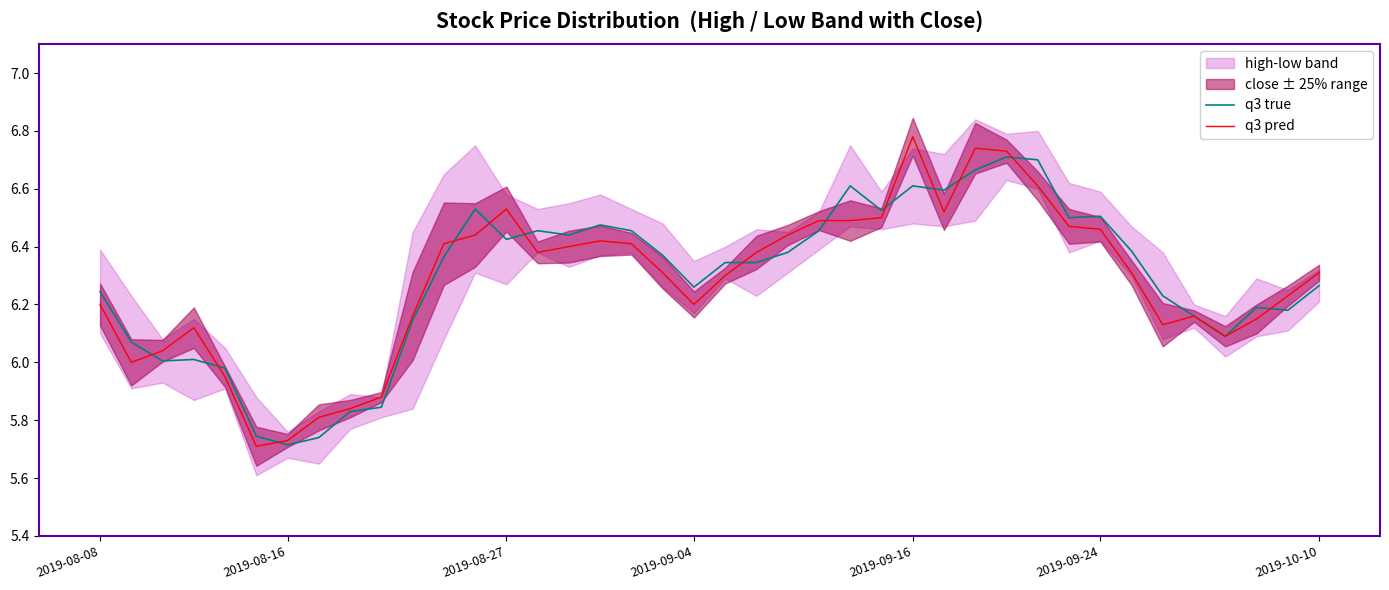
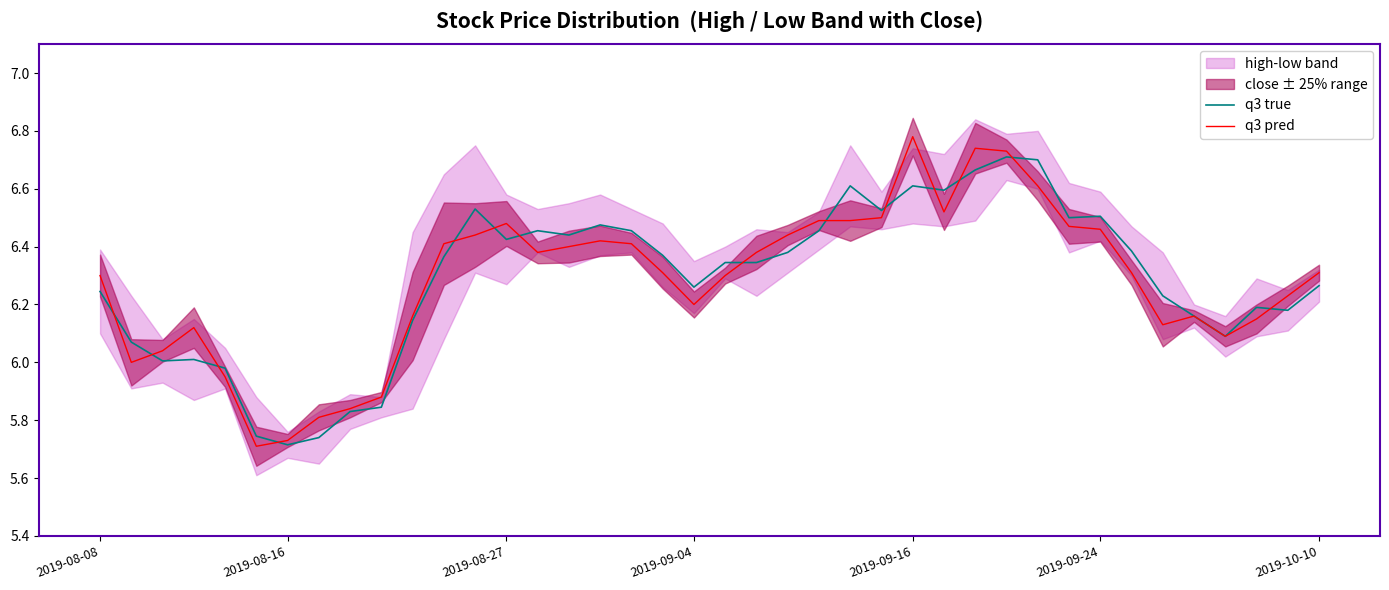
q3 pred, 2019-08-08: 6.2 -> 6.3
q3 pred, 2019-08-27: 6.53 -> 6.48
